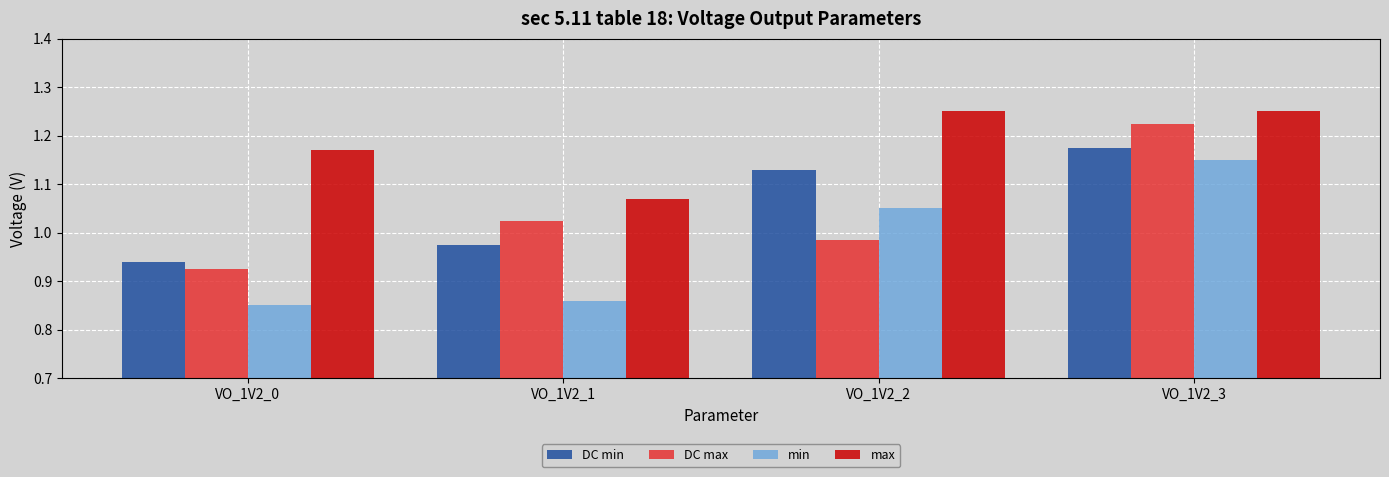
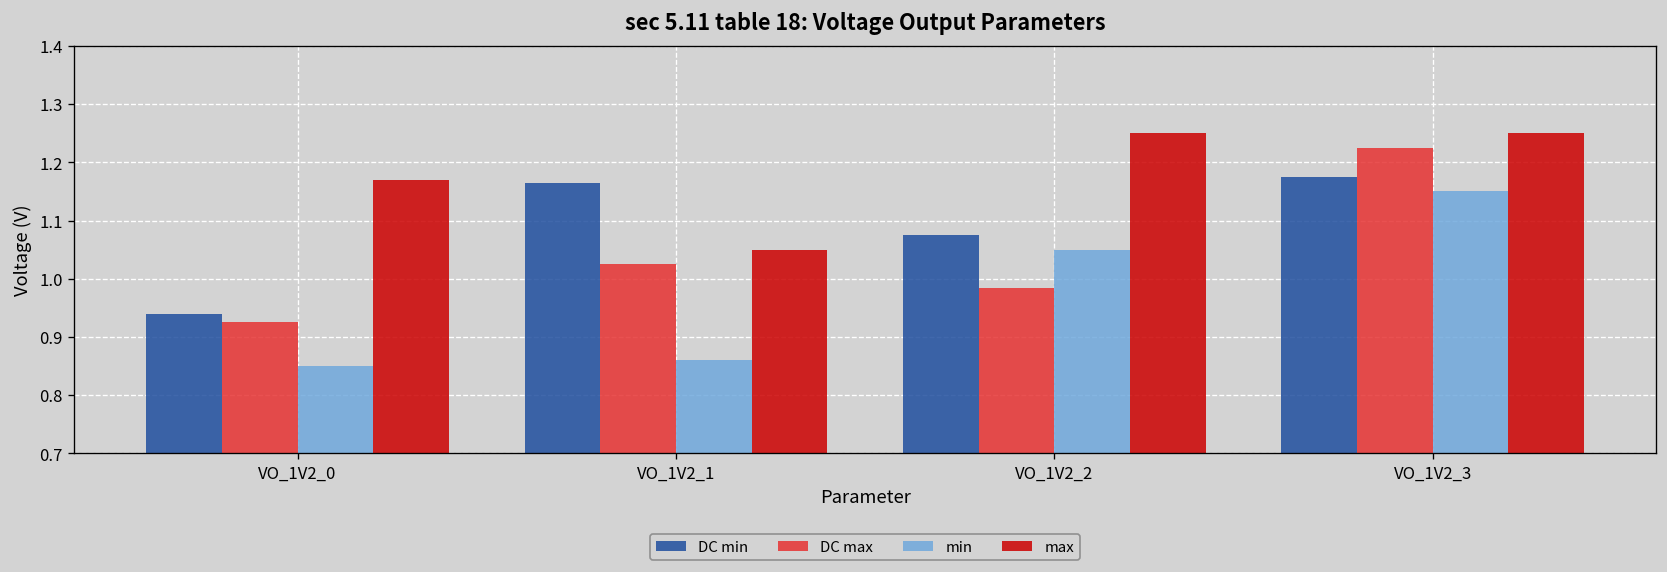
DC min, VO_1V2_1: 0.98 -> 1.17
max, VO_1V2_1: 1.07 -> 1.05
DC min, VO_1V2_2: 1.13 -> 1.08
